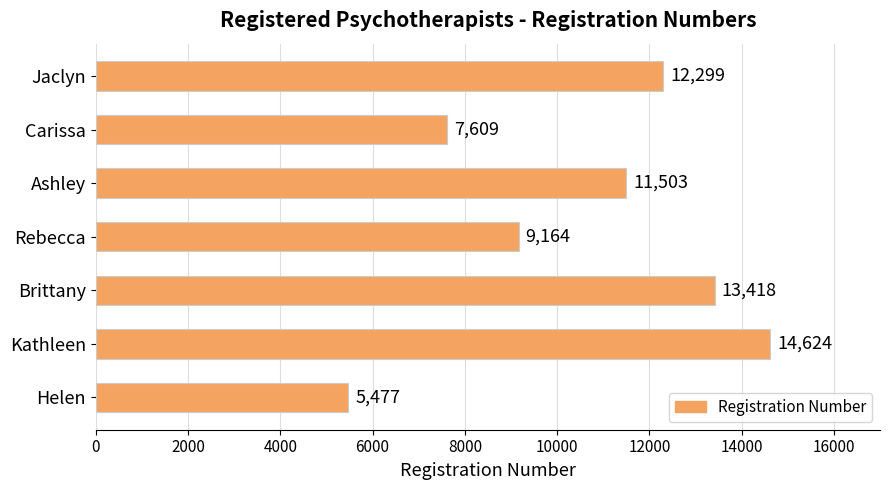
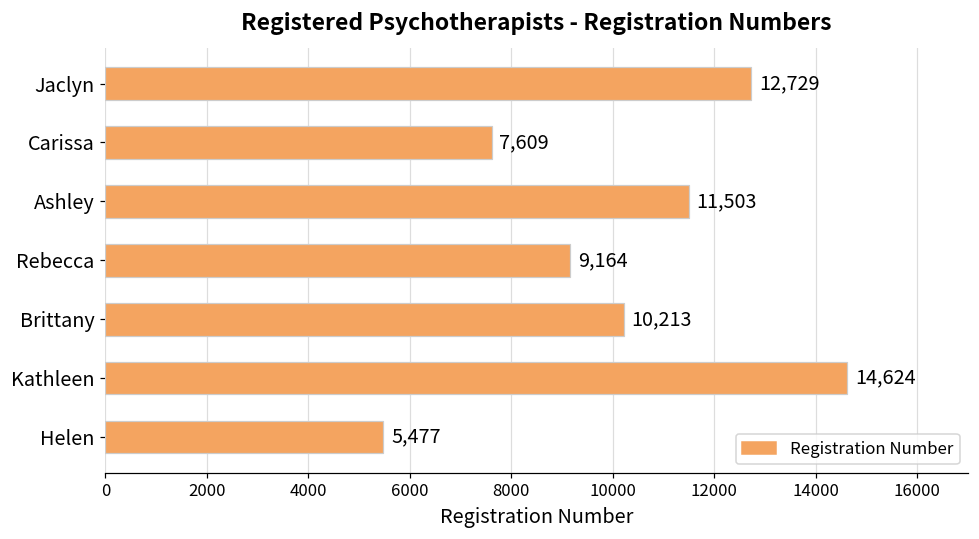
Jaclyn: 12,299 -> 12,729
Brittany: 13,418 -> 10,213
